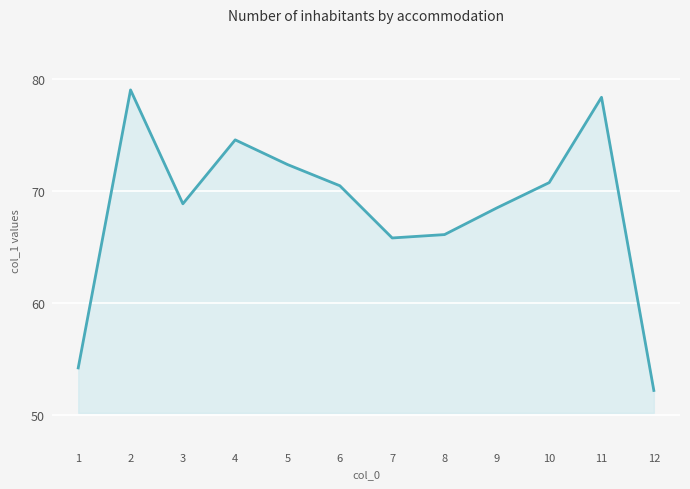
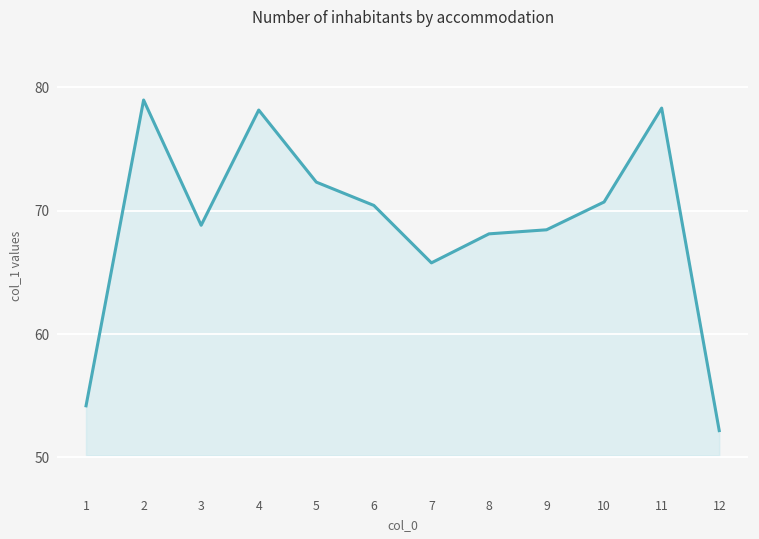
4: 74.5 -> 78.2
8: 66.1 -> 68.1
